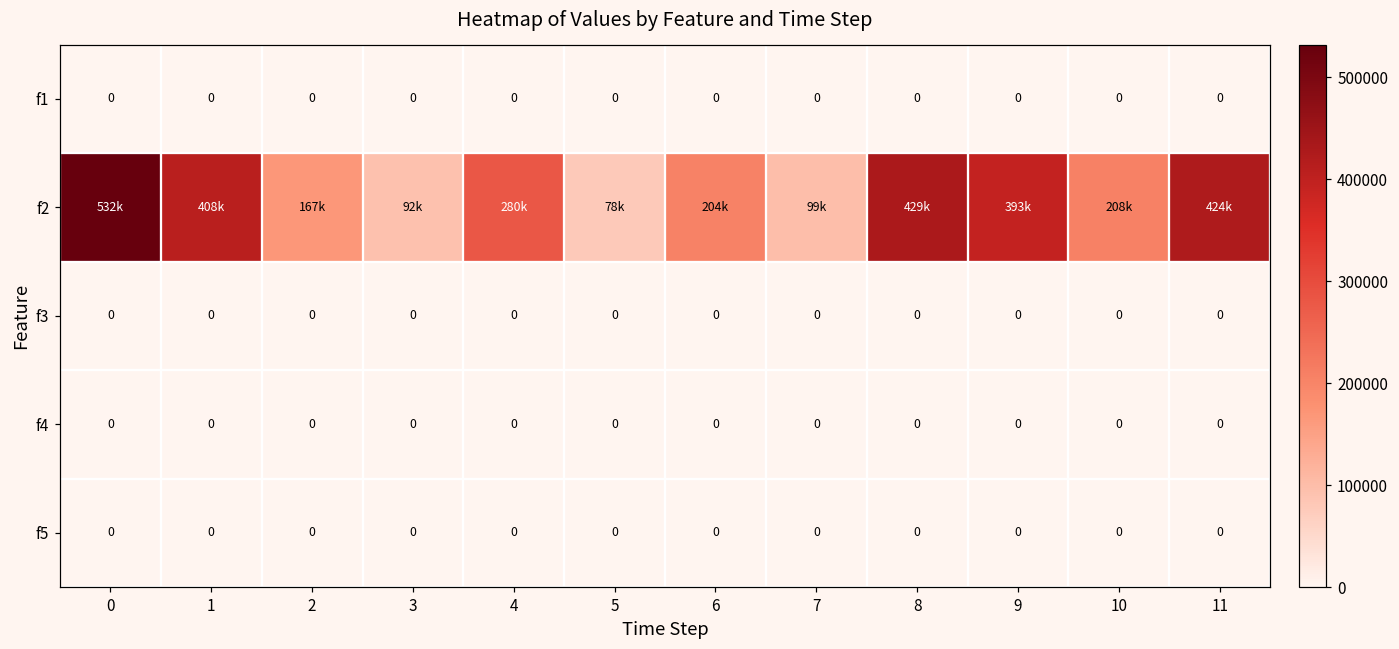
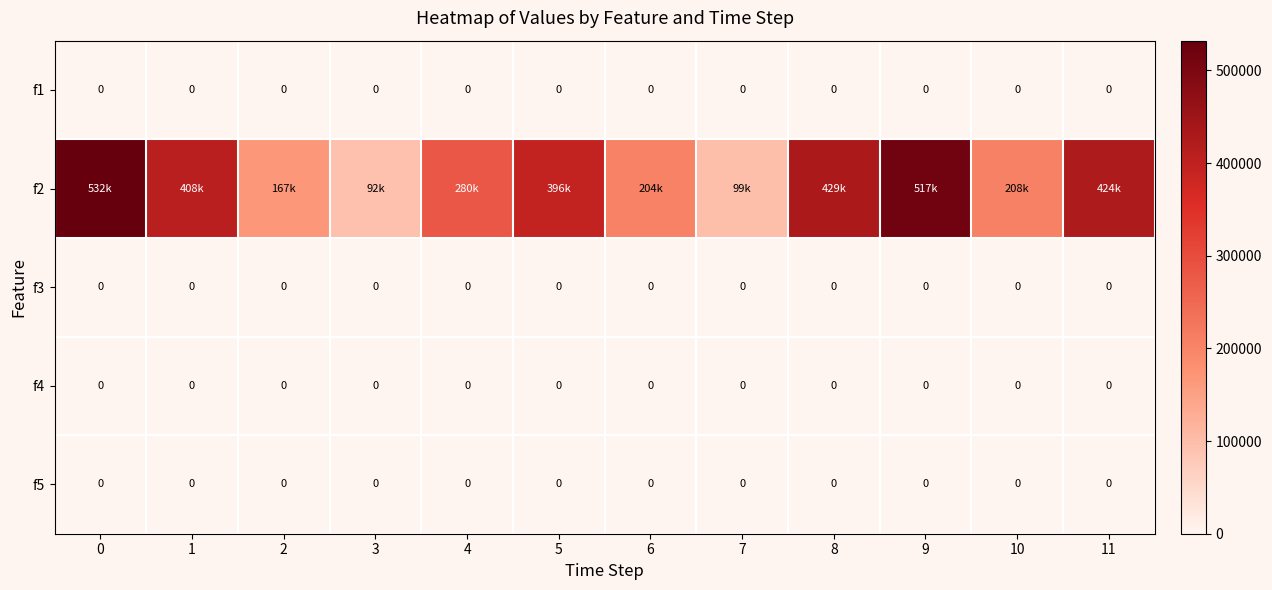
f2, 5: 78k -> 396k
f2, 9: 393k -> 517k
